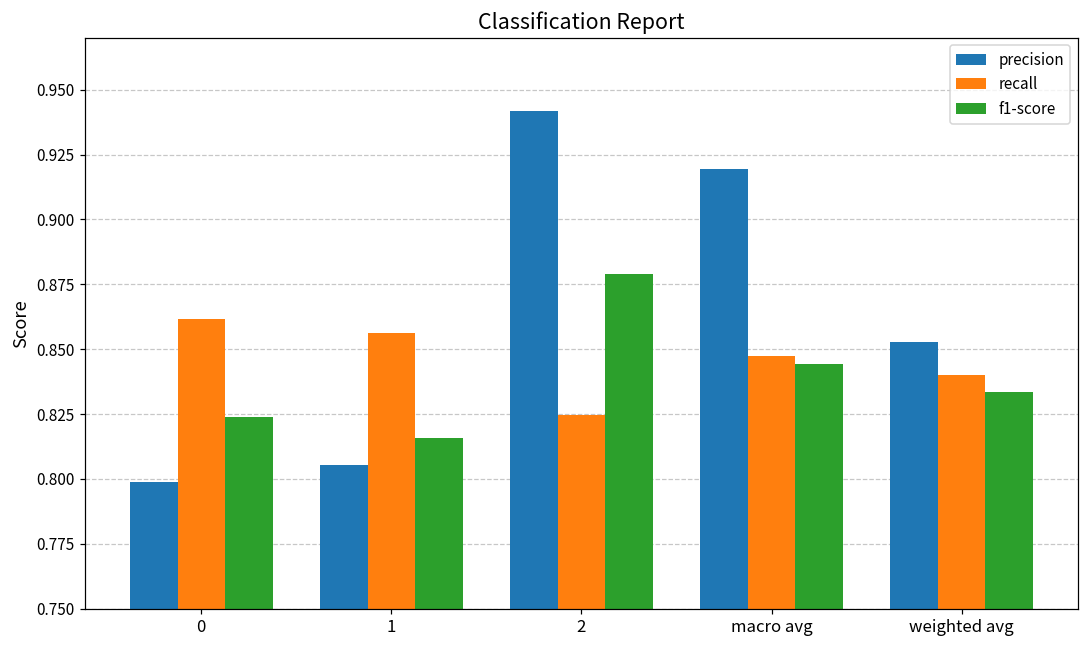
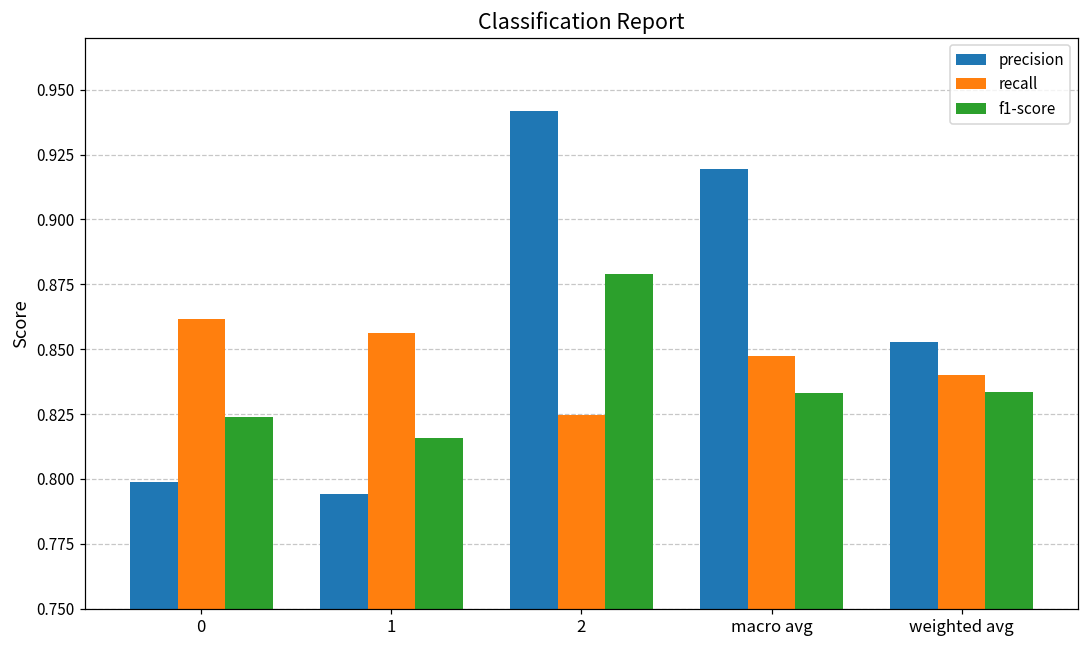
precision, 1: 0.805 -> 0.794
f1-score, macro avg: 0.844 -> 0.833
